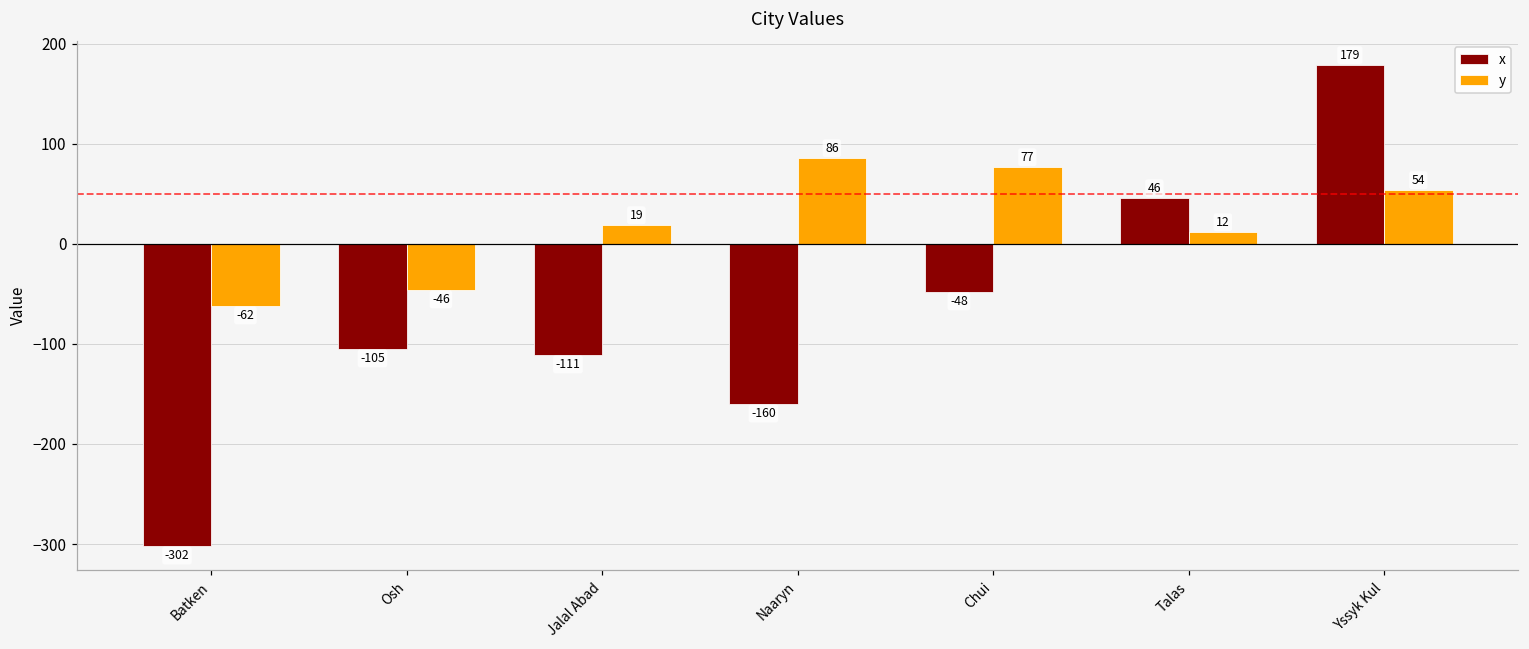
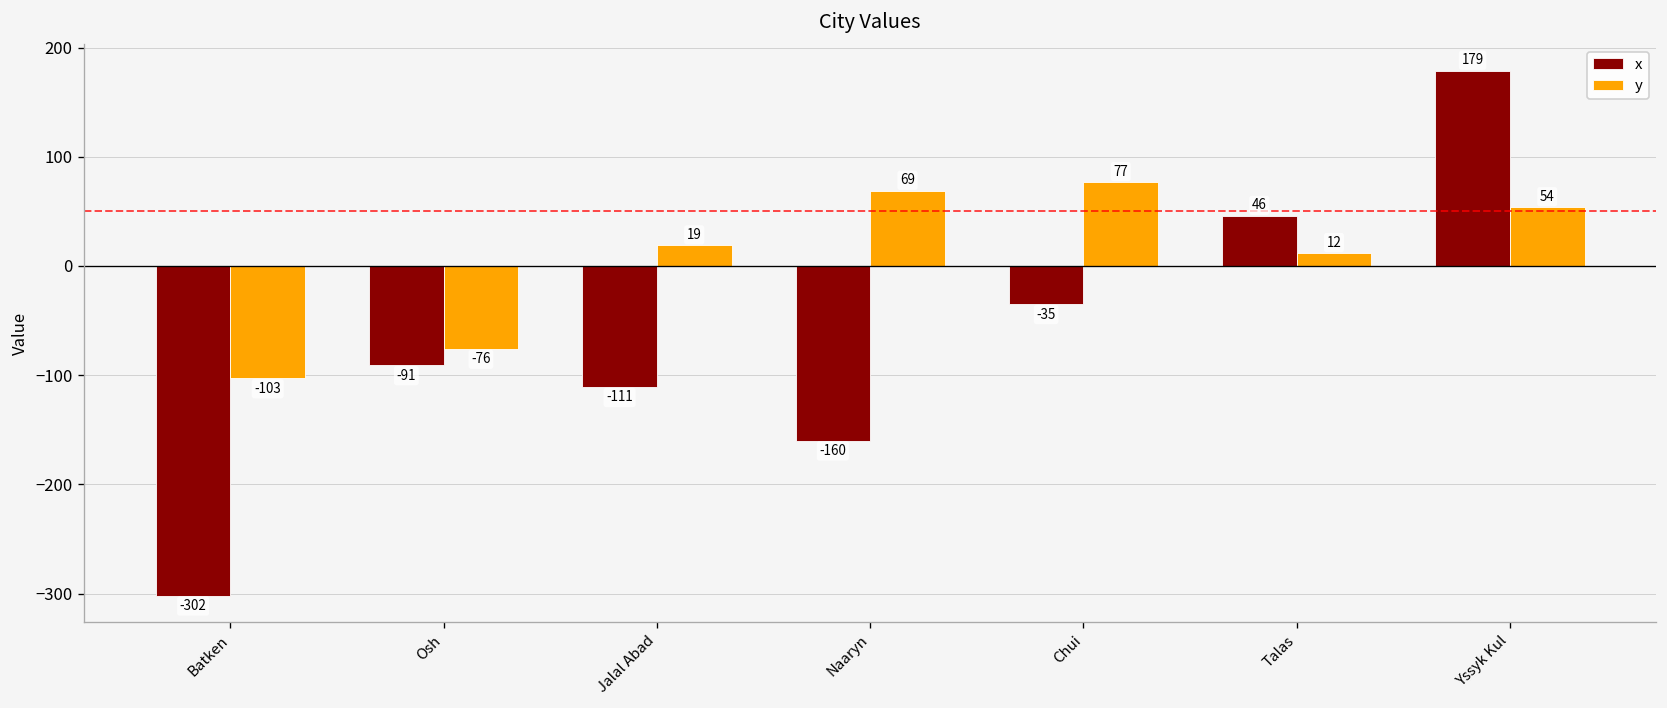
y, Batken: -62 -> -103
x, Osh: -105 -> -91
y, Osh: -46 -> -76
y, Naaryn: 86 -> 69
x, Chui: -48 -> -35
